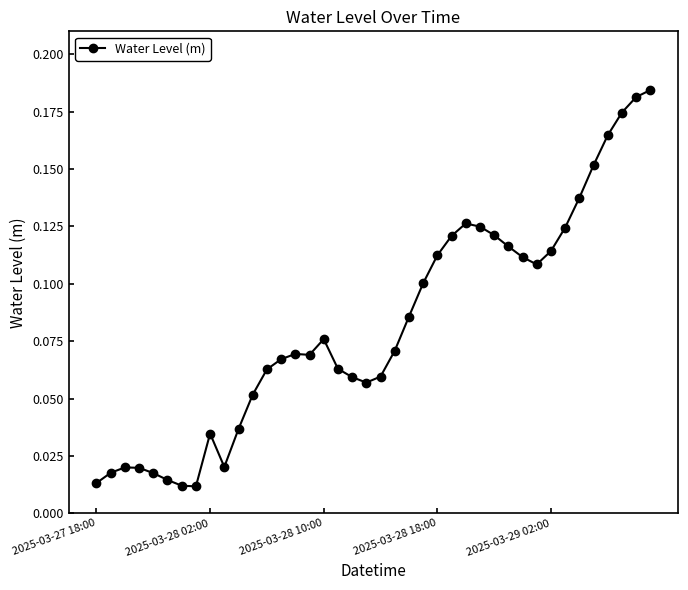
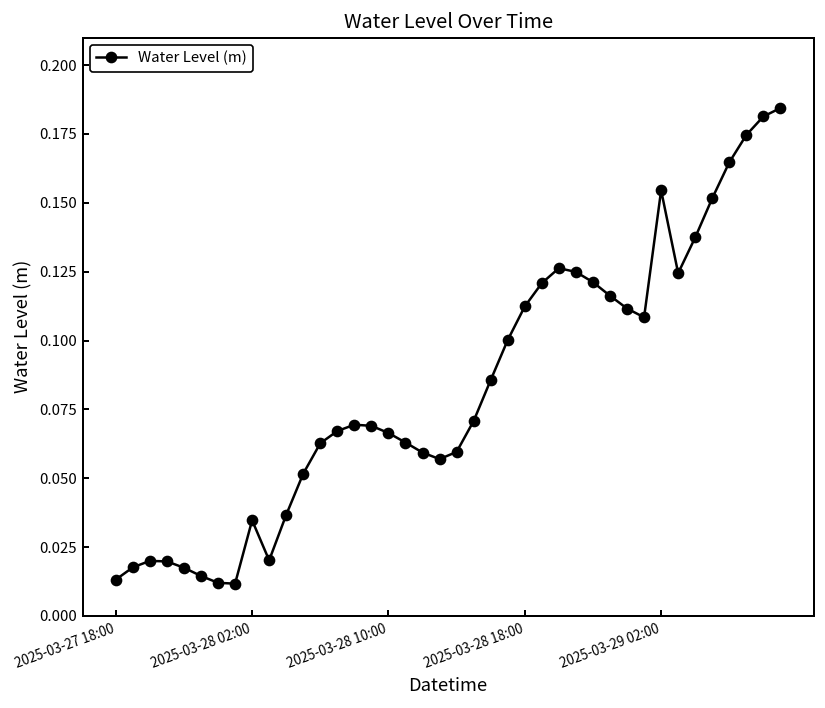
2025-03-28 10:00: 0.076 -> 0.066
2025-03-29 02:00: 0.114 -> 0.155
